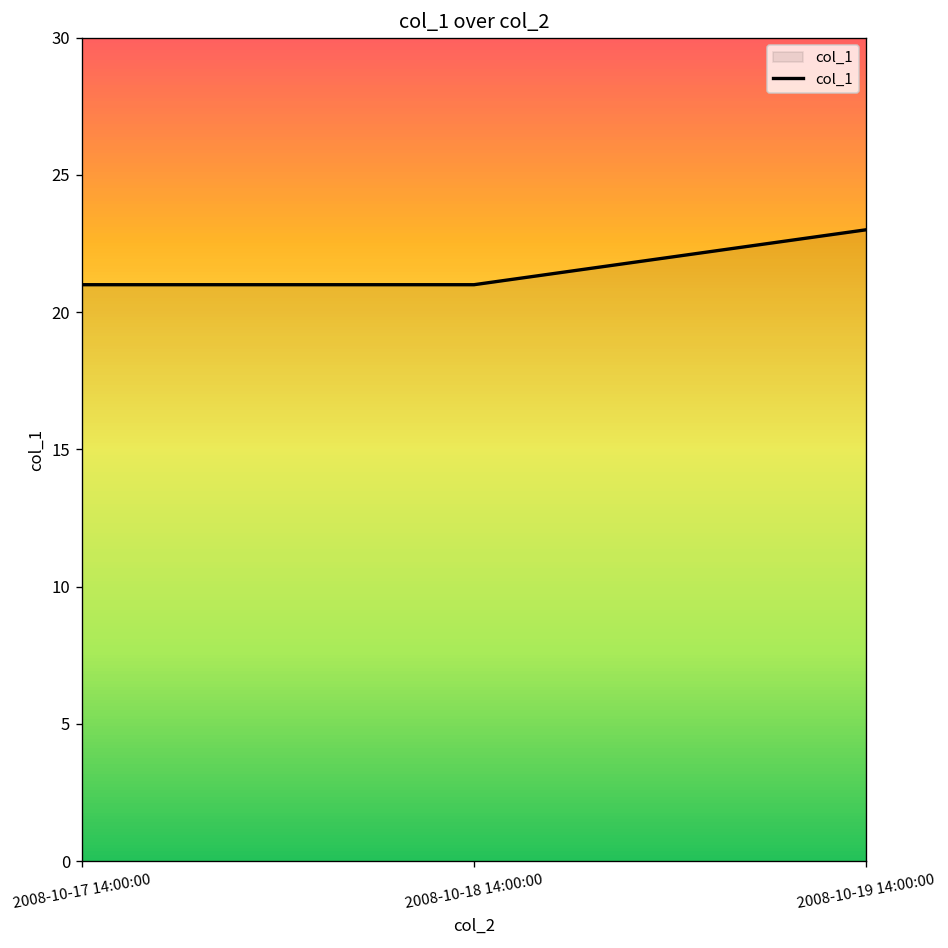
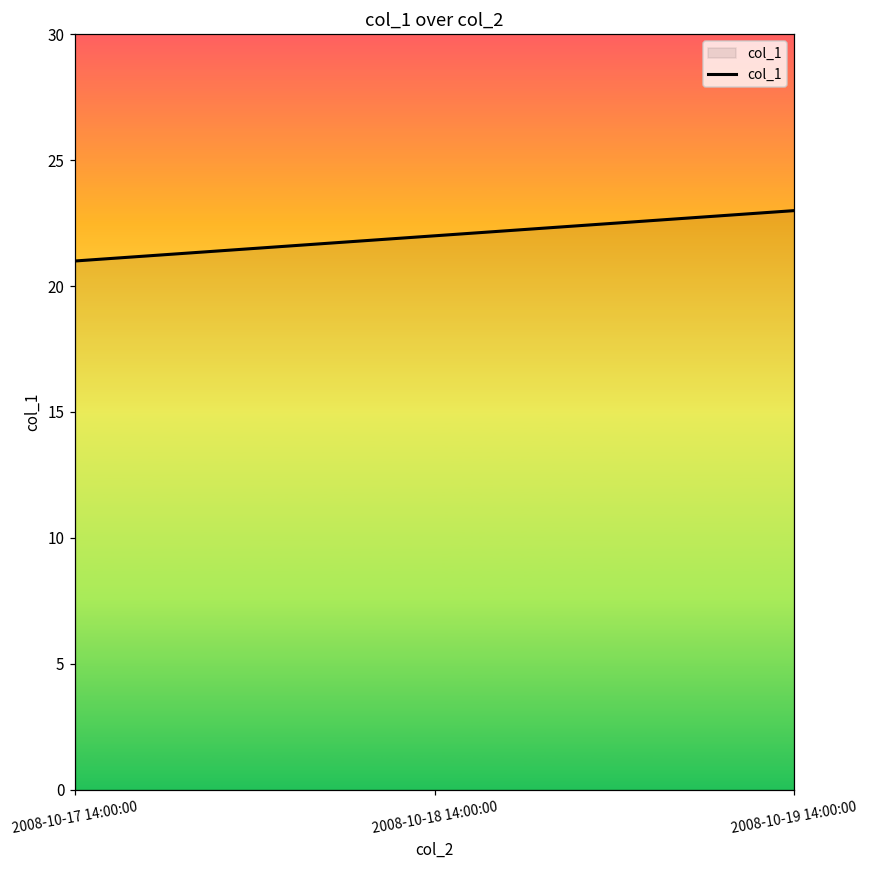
2008-10-18 14:00:00: 21 -> 22
